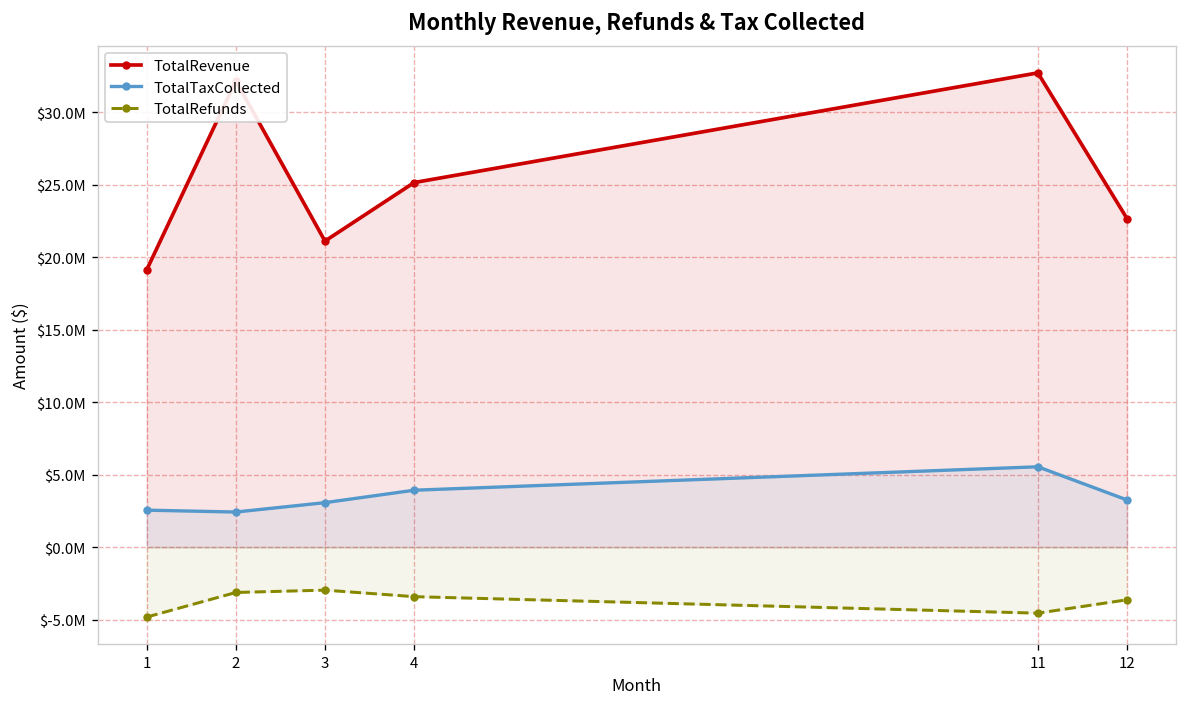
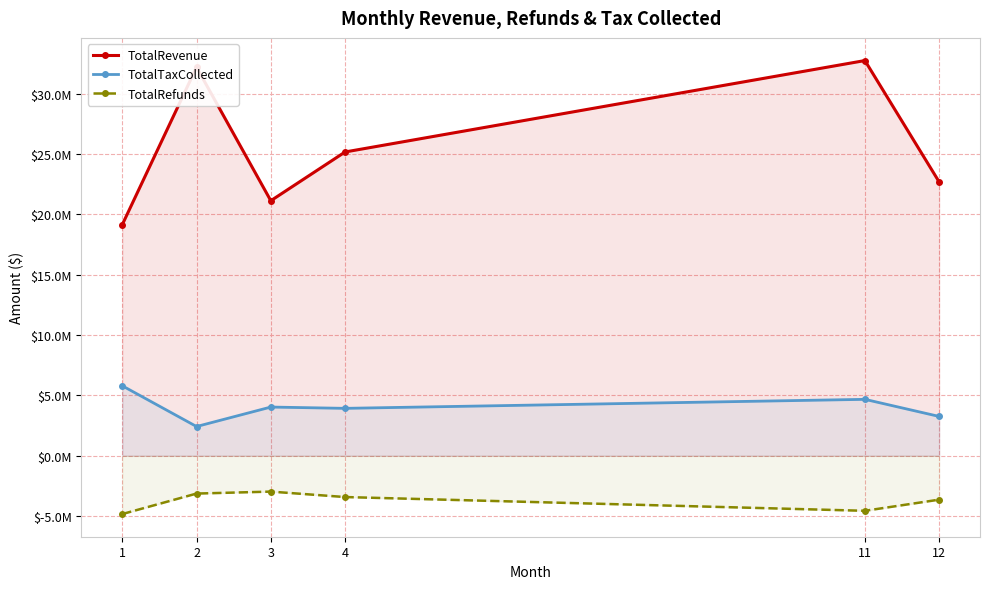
TotalTaxCollected, 1: $2600000 -> $5800000
TotalTaxCollected, 3: $3100000 -> $4000000
TotalTaxCollected, 11: $5500000 -> $4700000
